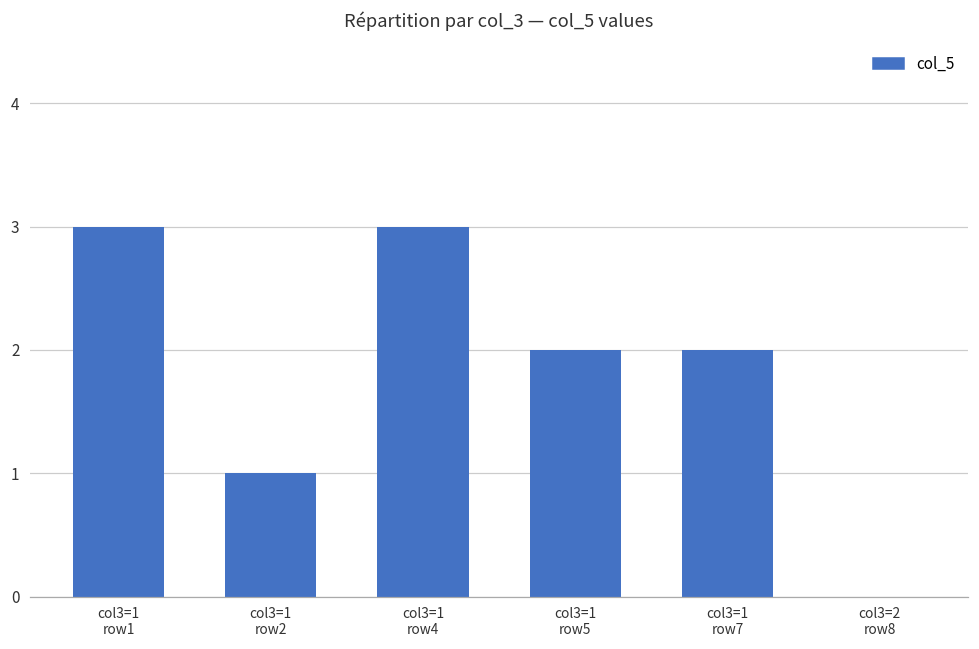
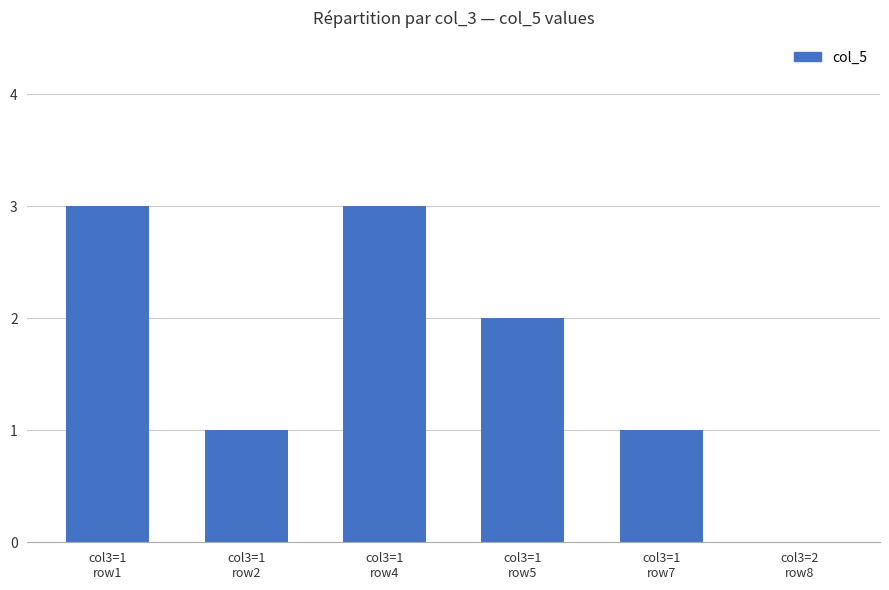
col3=1 row7: 2 -> 1
